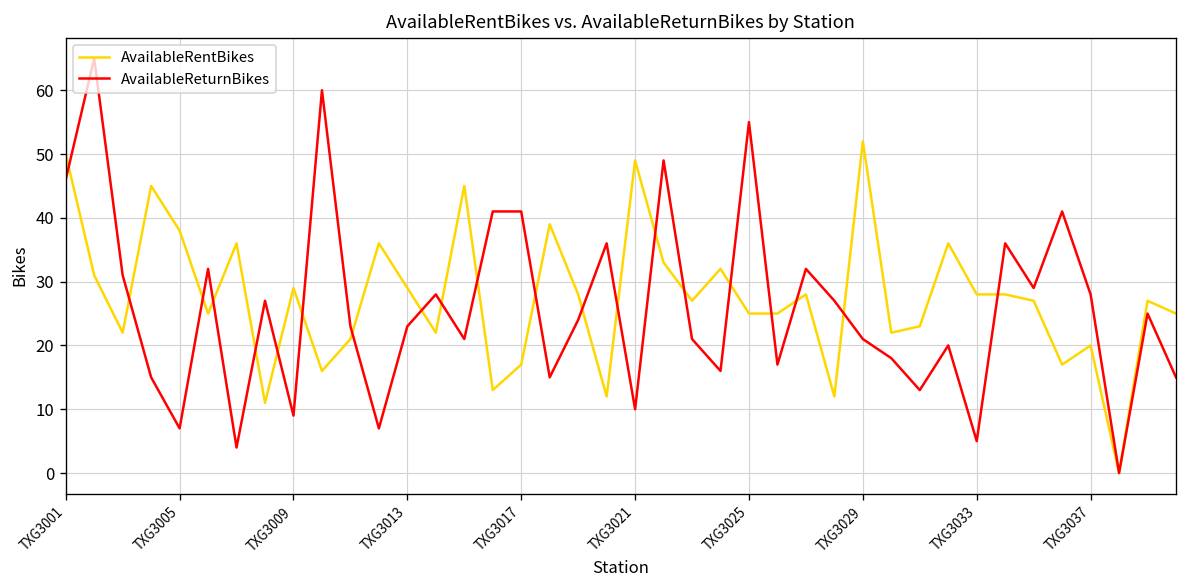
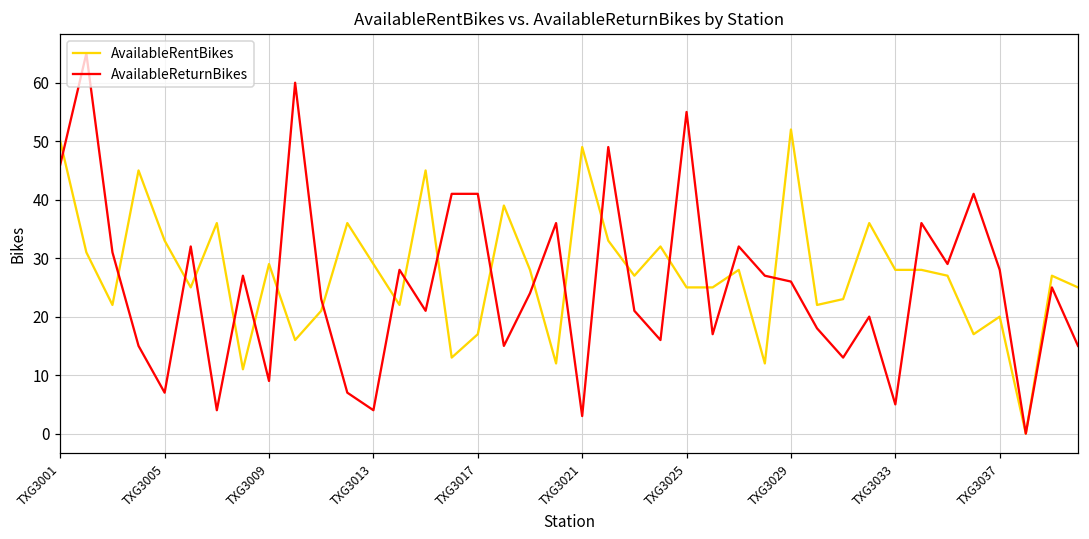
AvailableRentBikes, TXG3005: 38 -> 33
AvailableReturnBikes, TXG3013: 23 -> 4
AvailableReturnBikes, TXG3021: 10 -> 3
AvailableReturnBikes, TXG3029: 21 -> 26
